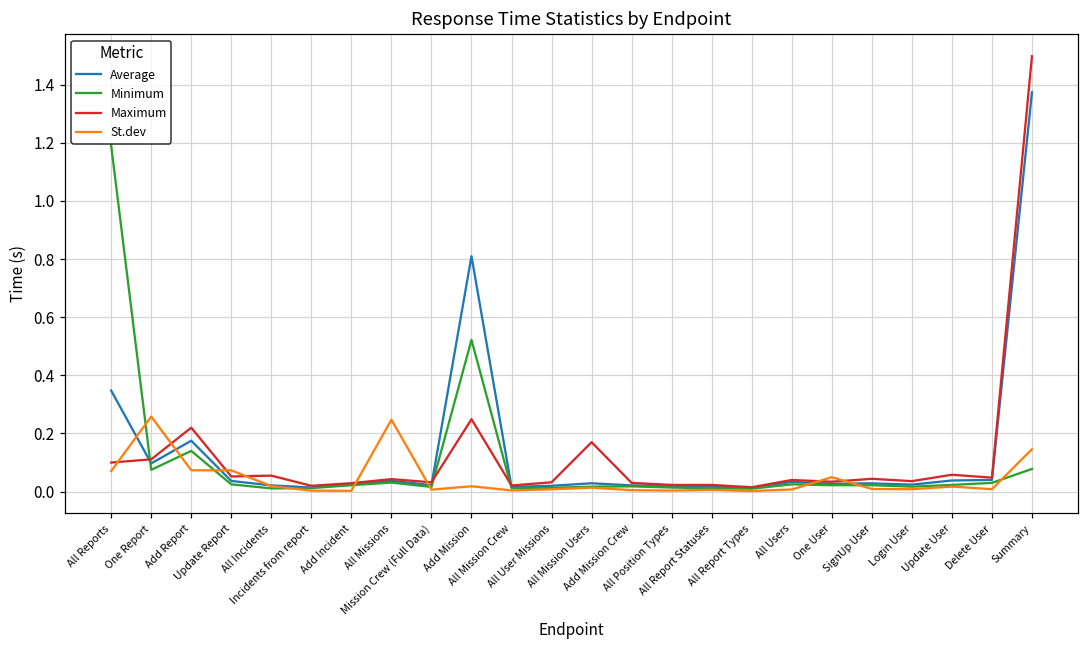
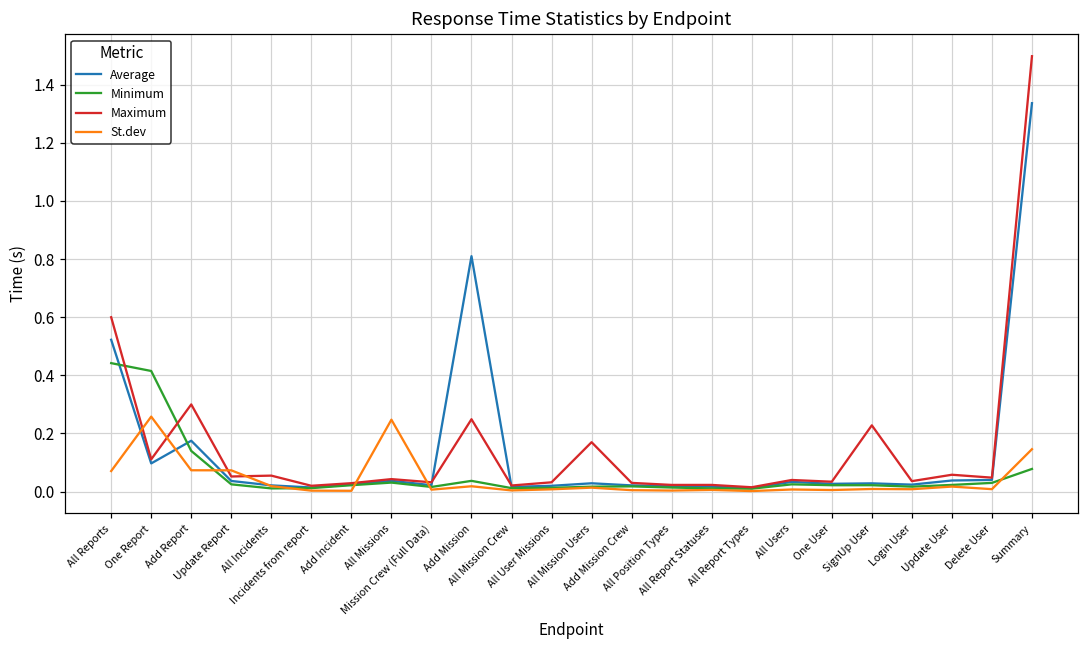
Average, All Reports: 0.35 -> 0.52
Minimum, All Reports: 1.19 -> 0.44
Maximum, All Reports: 0.1 -> 0.6
Minimum, One Report: 0.08 -> 0.42
Maximum, Add Report: 0.22 -> 0.30
Minimum, Add Mission: 0.52 -> 0.04
St.dev, One User: 0.05 -> 0.01
Maximum, SignUp User: 0.04 -> 0.23
Average, Summary: 1.37 -> 1.34
